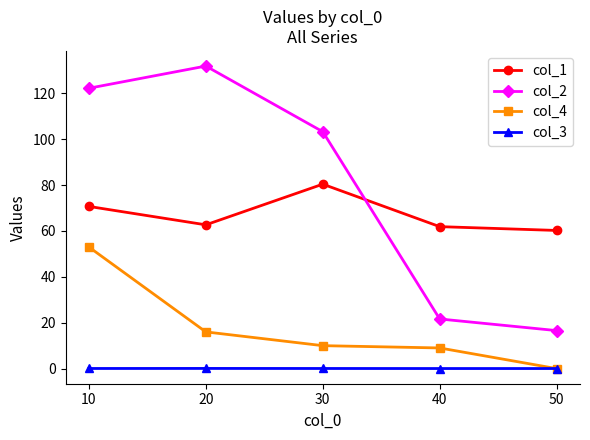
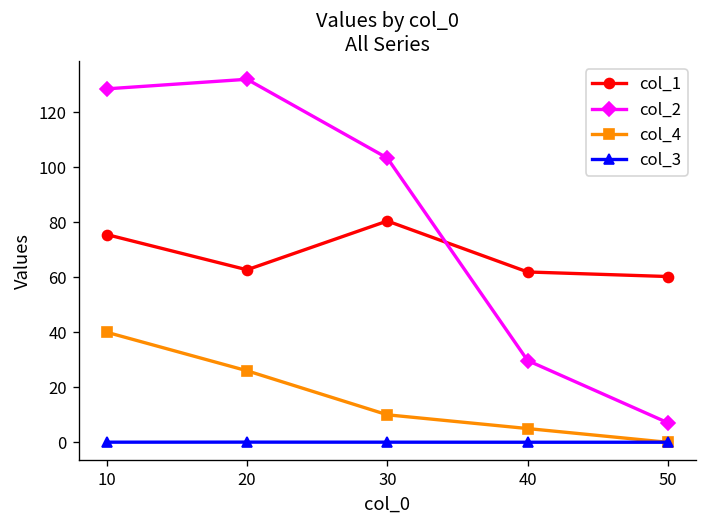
col_1, 10: 71 -> 76
col_2, 10: 122 -> 128
col_4, 10: 53 -> 40
col_4, 20: 16 -> 26
col_2, 40: 22 -> 30
col_4, 40: 9 -> 5
col_2, 50: 17 -> 7
